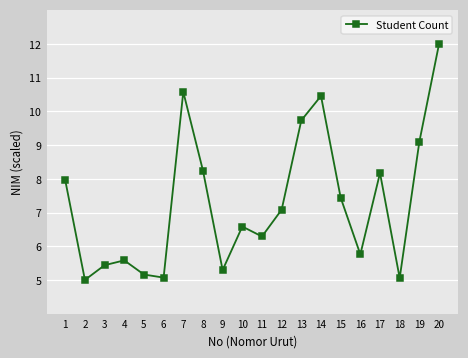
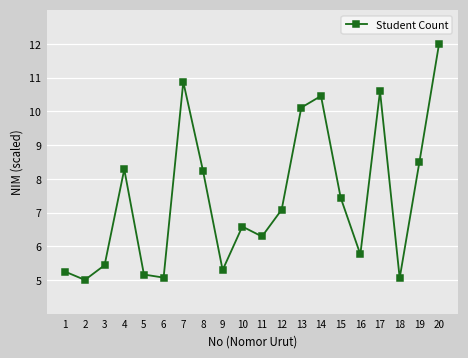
1: 8.0 -> 5.2
4: 5.6 -> 8.3
7: 10.6 -> 10.9
13: 9.7 -> 10.1
17: 8.2 -> 10.6
19: 9.1 -> 8.5
